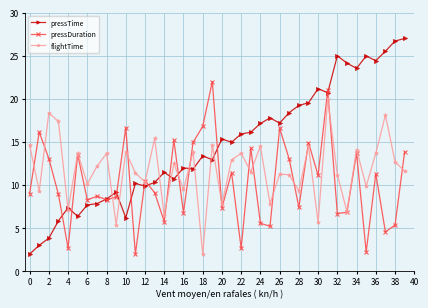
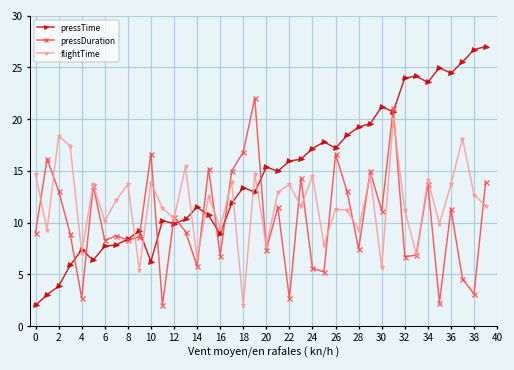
pressTime, 16: 12 -> 9
pressTime, 32: 25 -> 24
pressDuration, 38: 5 -> 3
